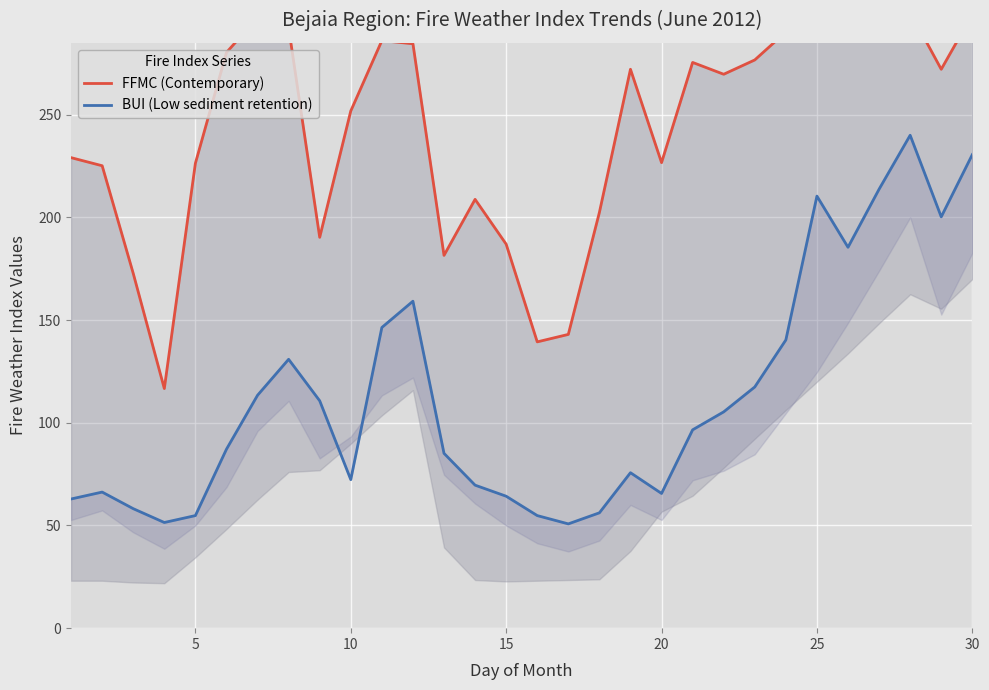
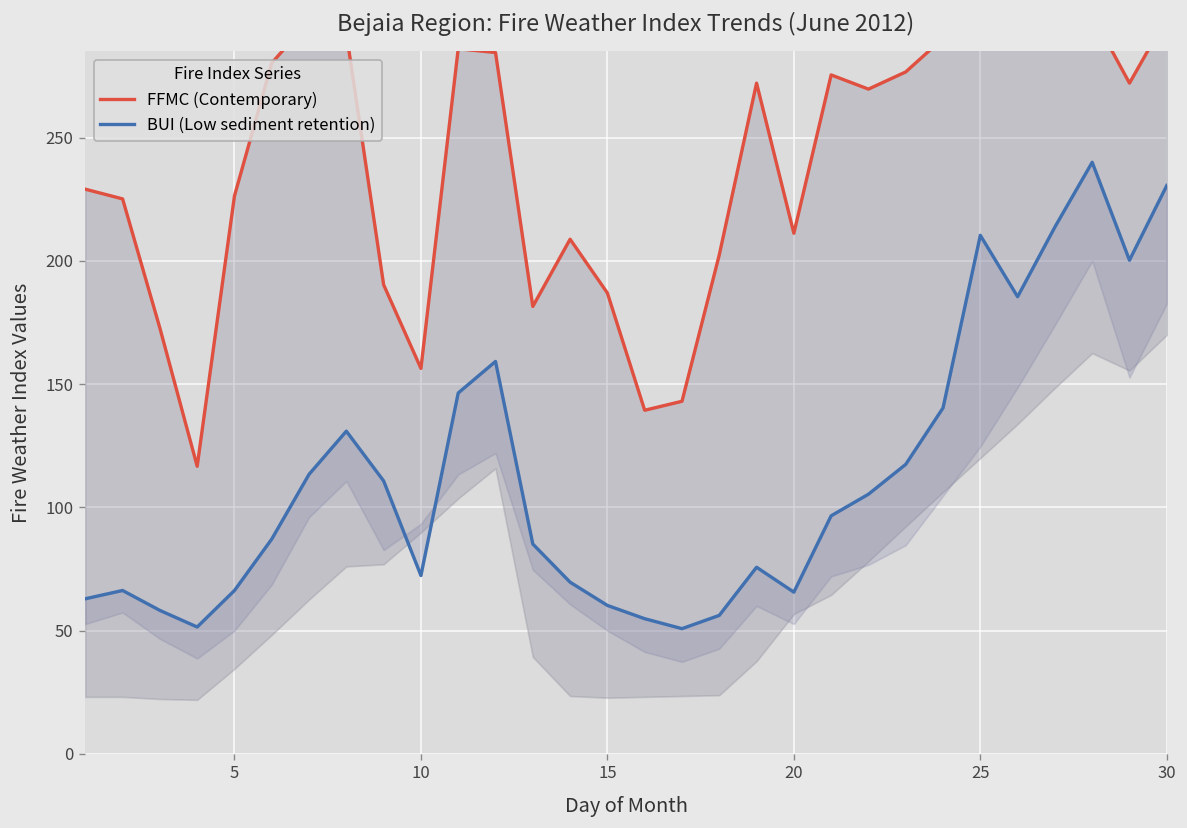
BUI (Low sediment retention), 5: 55 -> 66
FFMC (Contemporary), 10: 252 -> 156
BUI (Low sediment retention), 15: 64 -> 60
FFMC (Contemporary), 20: 227 -> 211
